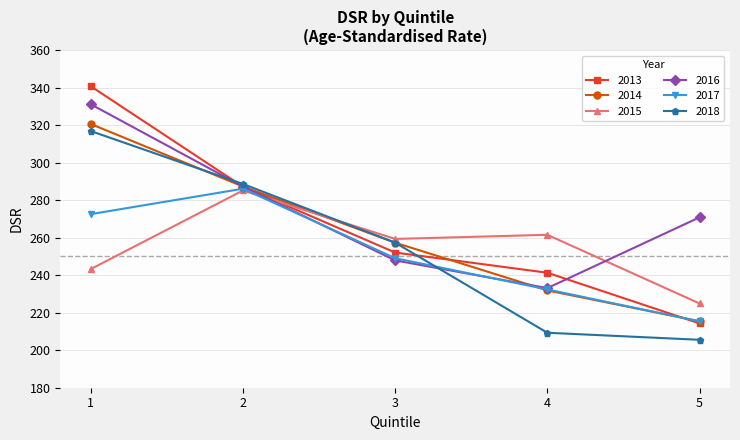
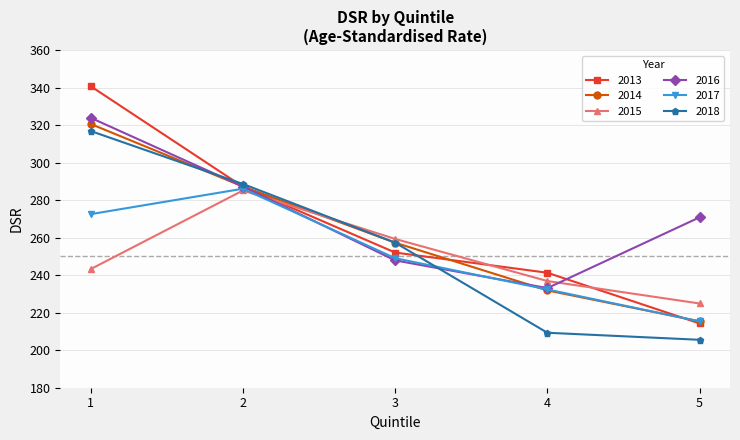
2016, 1: 331 -> 324
2015, 4: 262 -> 237
